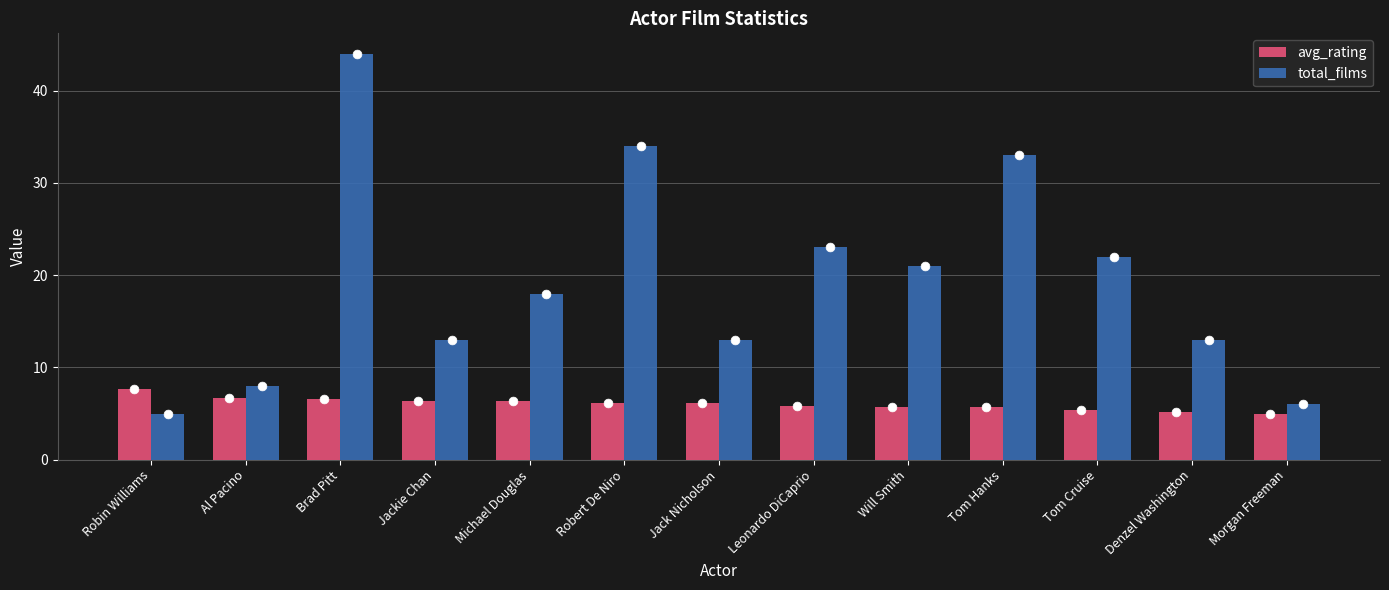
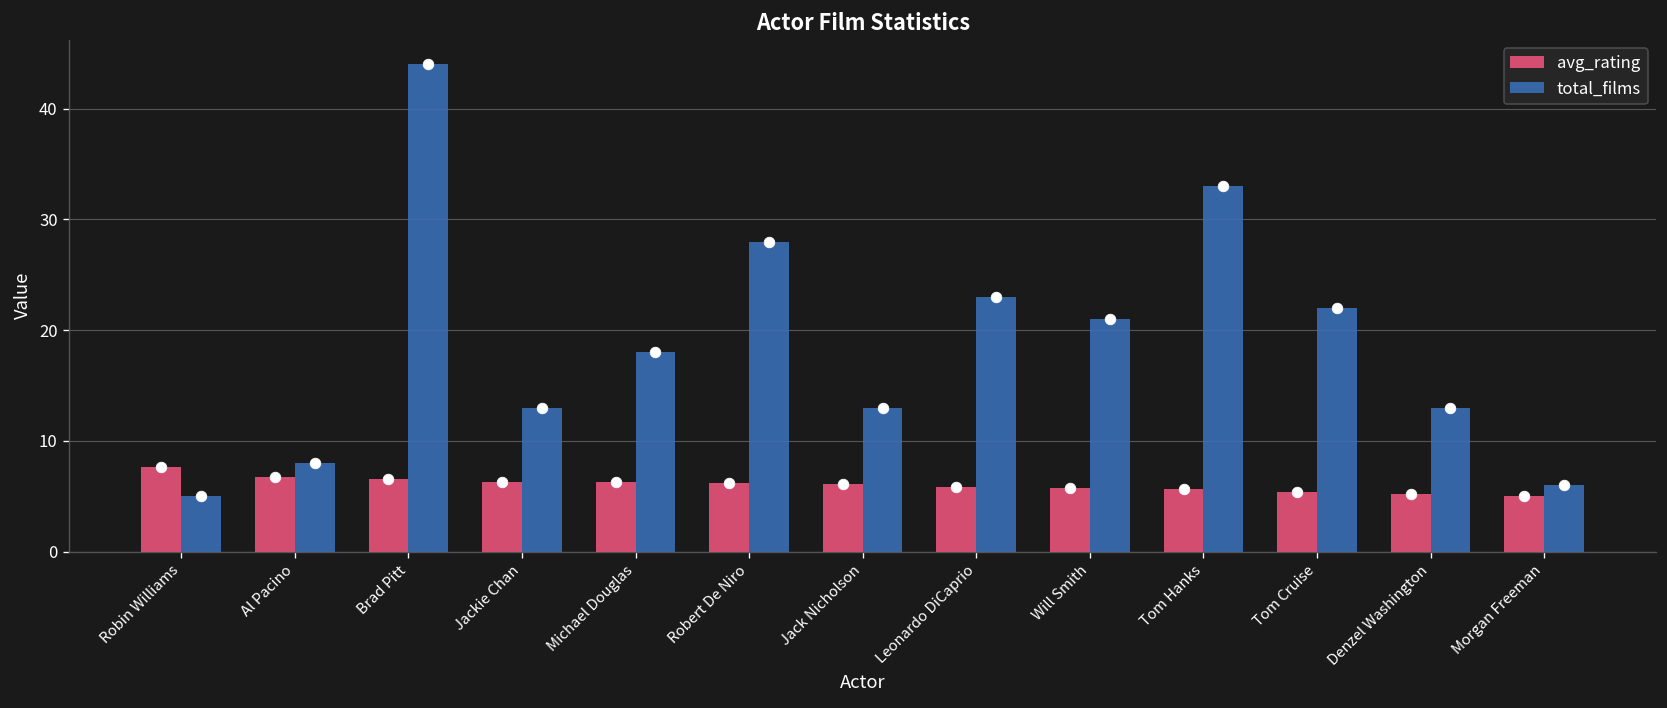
total_films, Robert De Niro: 34 -> 28
